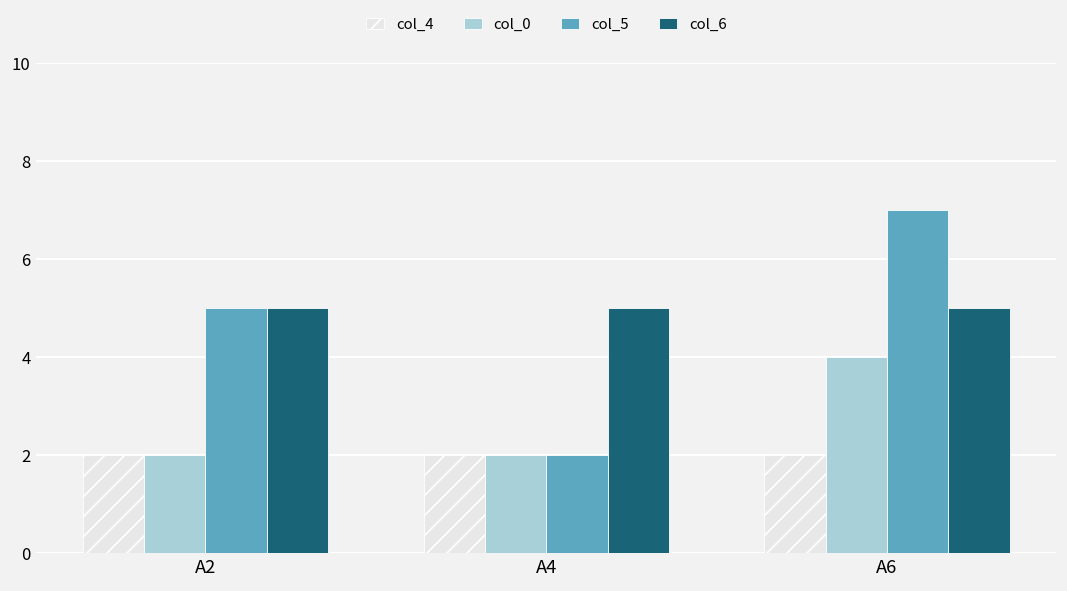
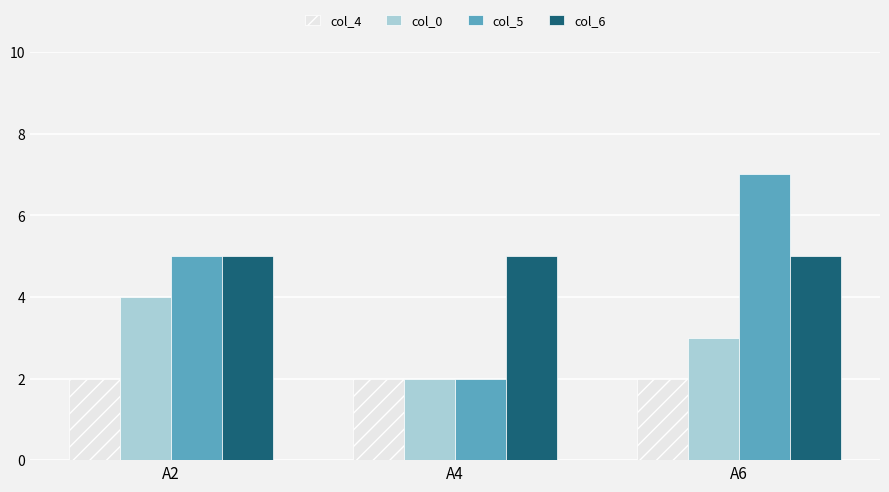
col_0, A2: 2 -> 4
col_0, A6: 4 -> 3
